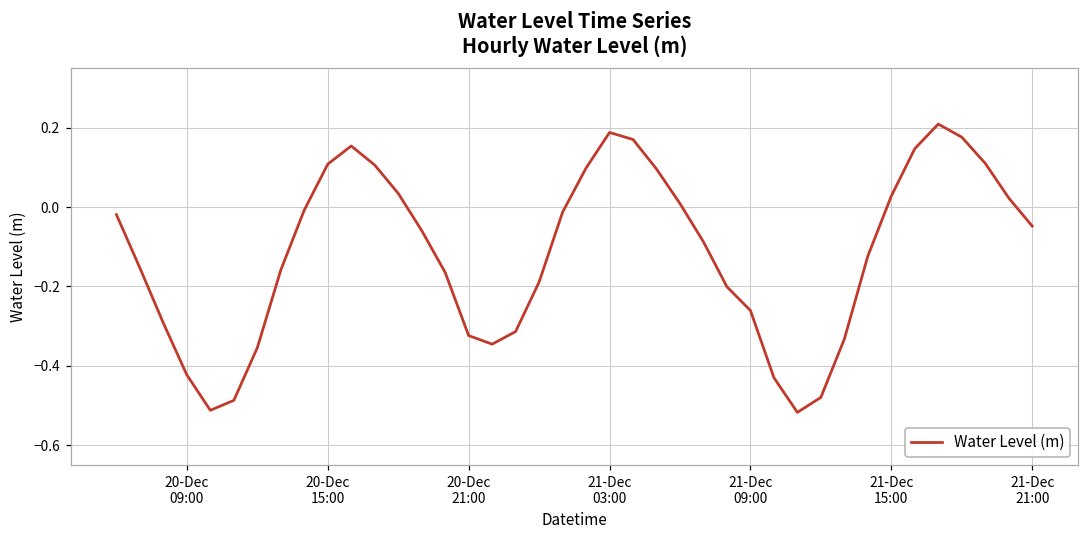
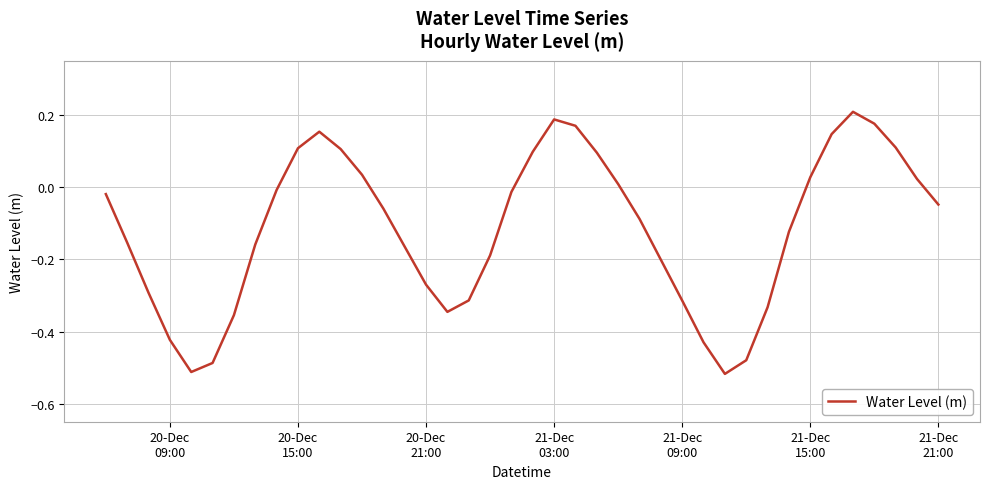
20-Dec 21:00: -0.32 -> -0.27
21-Dec 09:00: -0.26 -> -0.31
